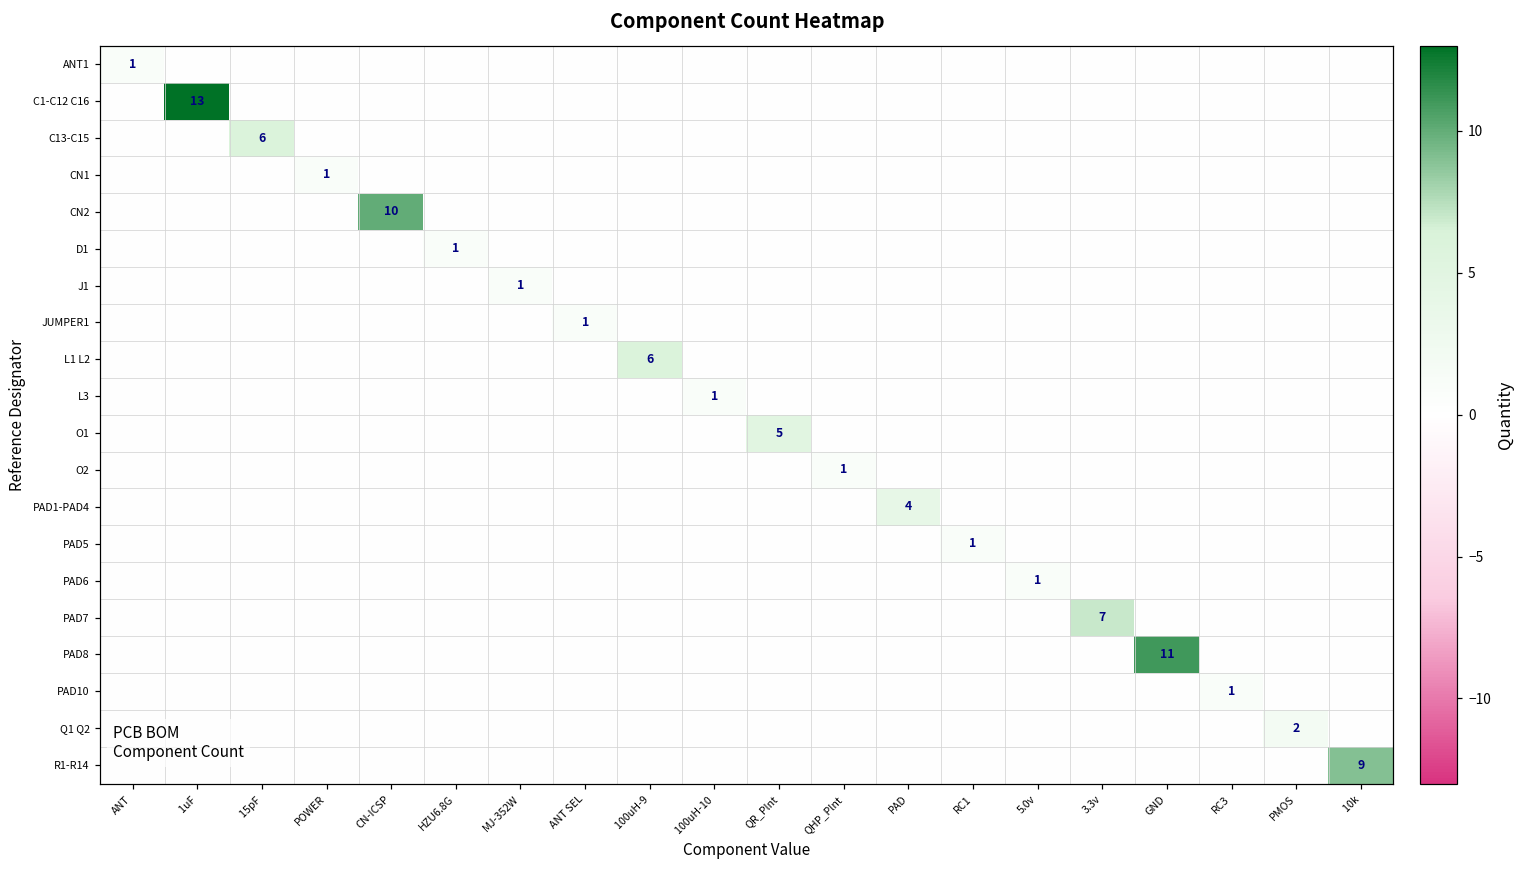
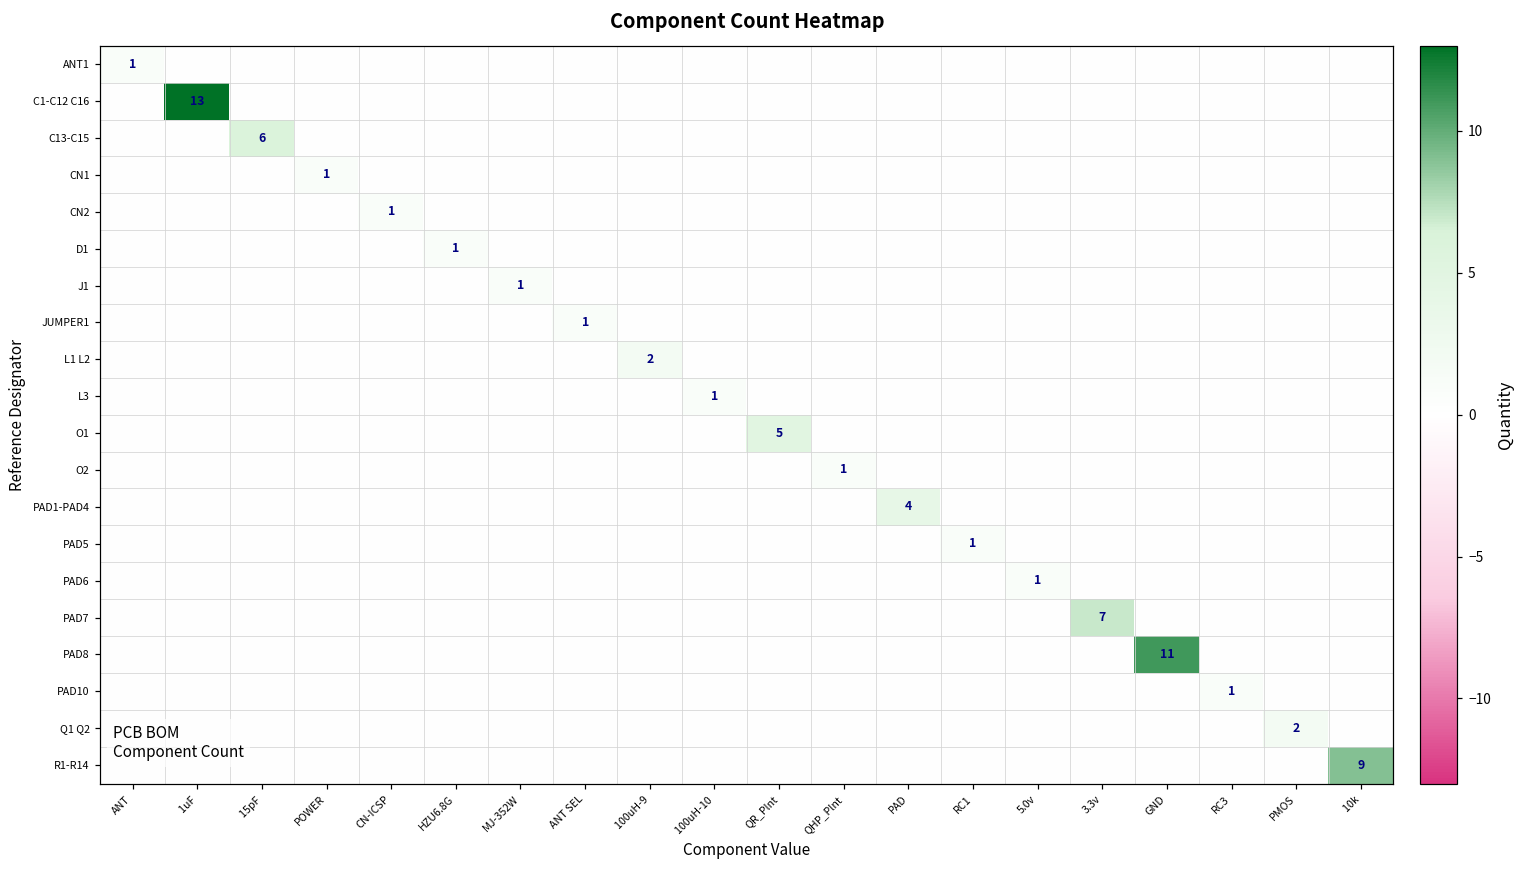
CN2, CN-ICSP: 10 -> 1
L1 L2, 100uH-9: 6 -> 2
